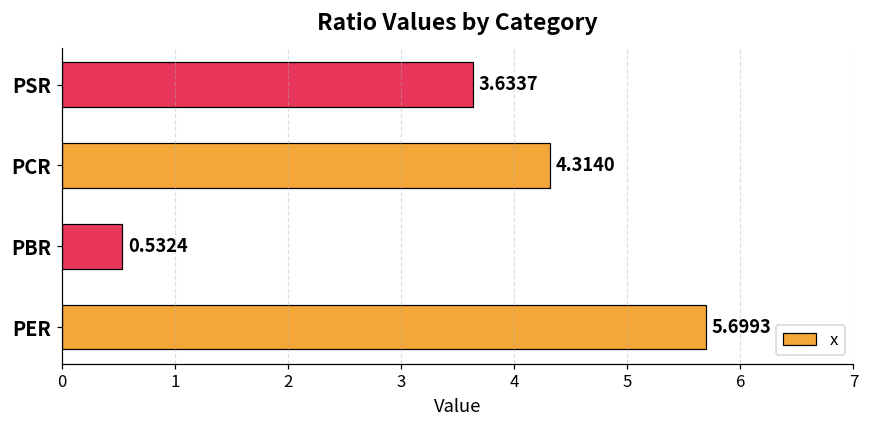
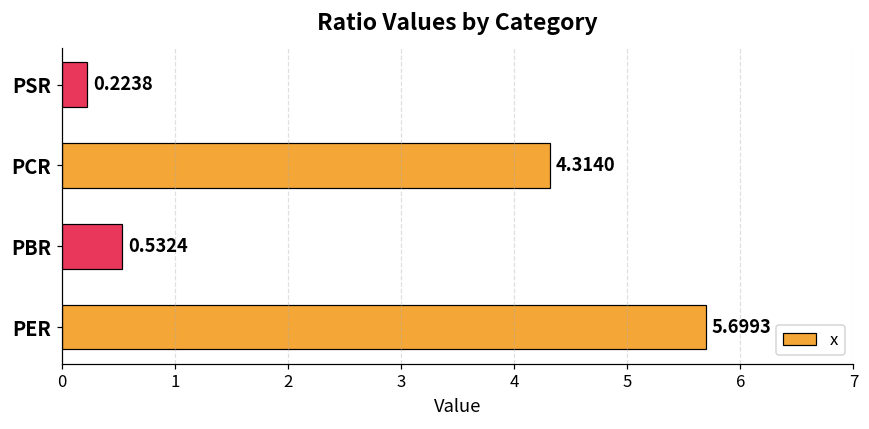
PSR: 3.6337 -> 0.2238
